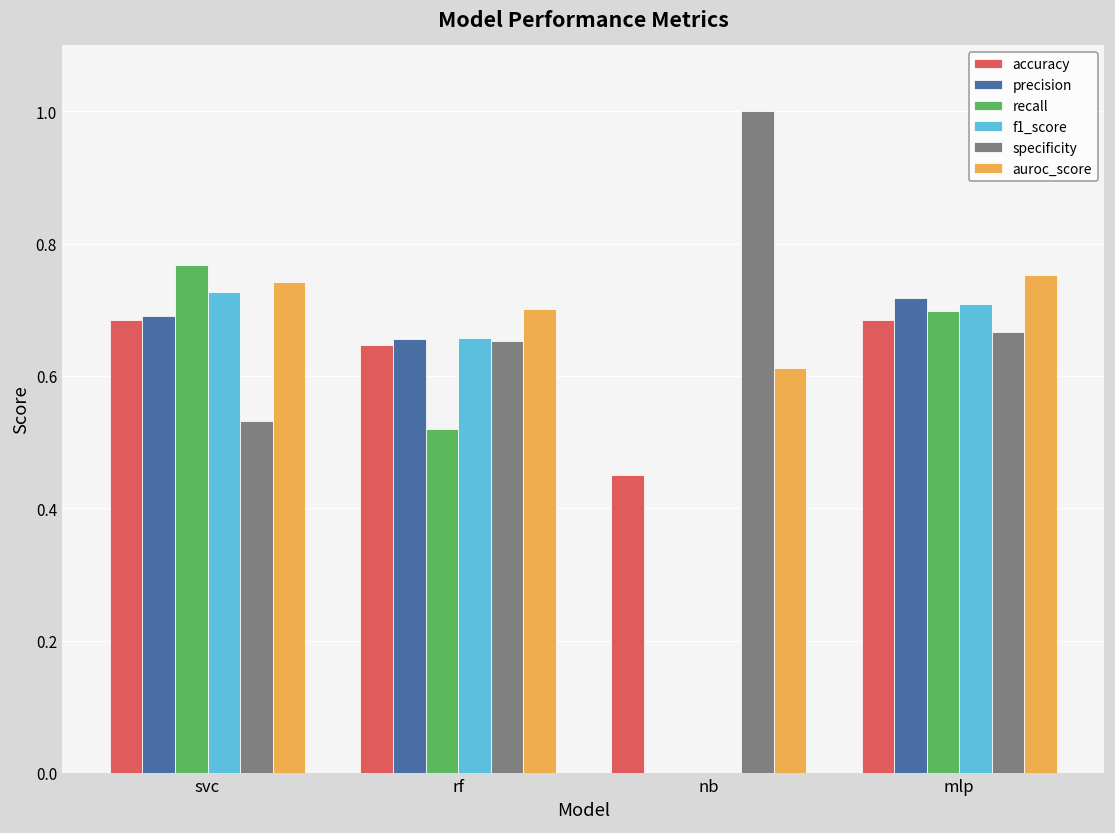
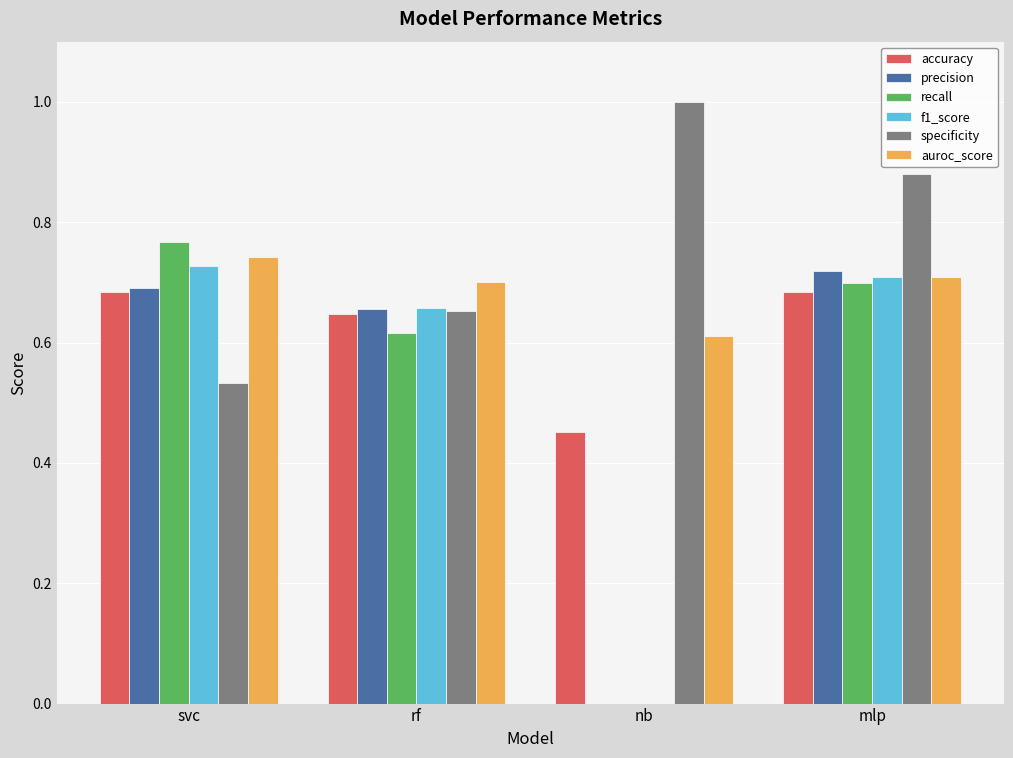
recall, rf: 0.52 -> 0.62
specificity, mlp: 0.67 -> 0.88
auroc_score, mlp: 0.75 -> 0.71
